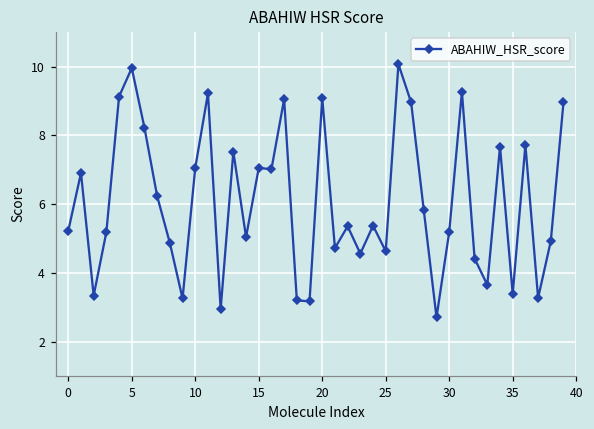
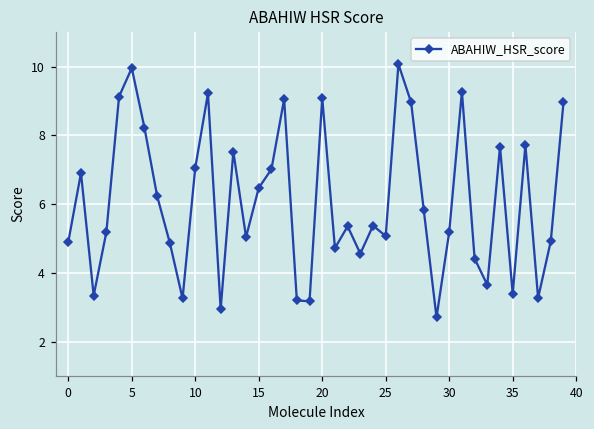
0: 5.2 -> 4.9
15: 7.1 -> 6.5
25: 4.6 -> 5.1
